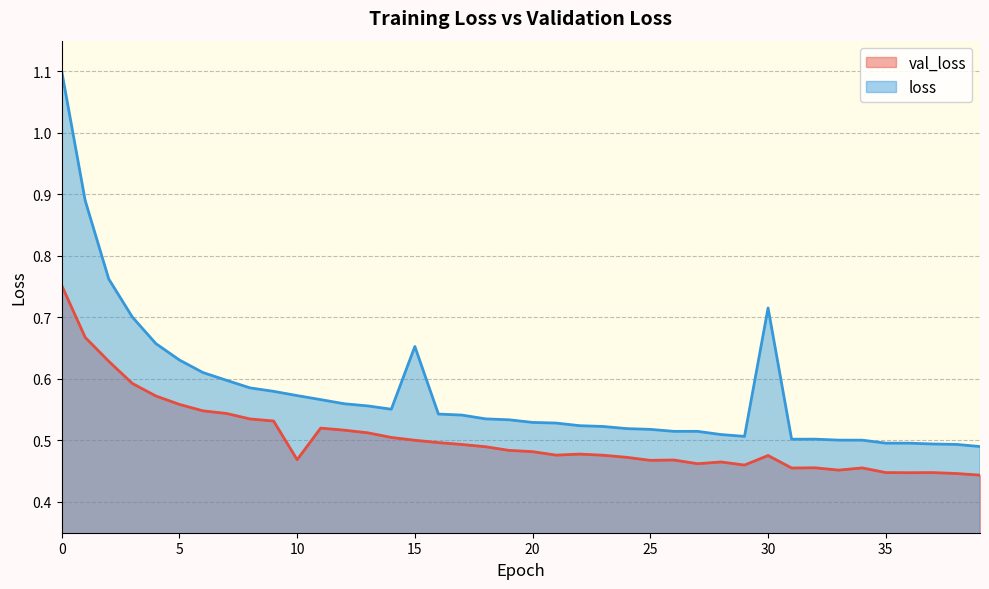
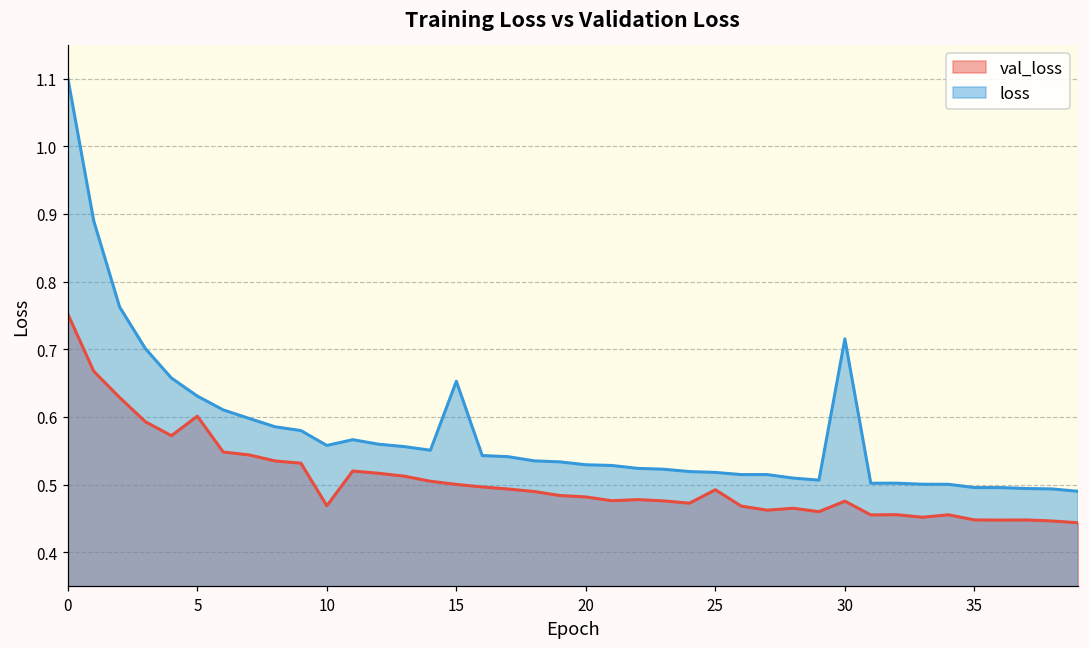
val_loss, 5: 0.56 -> 0.60
loss, 10: 0.57 -> 0.56
val_loss, 25: 0.47 -> 0.49
